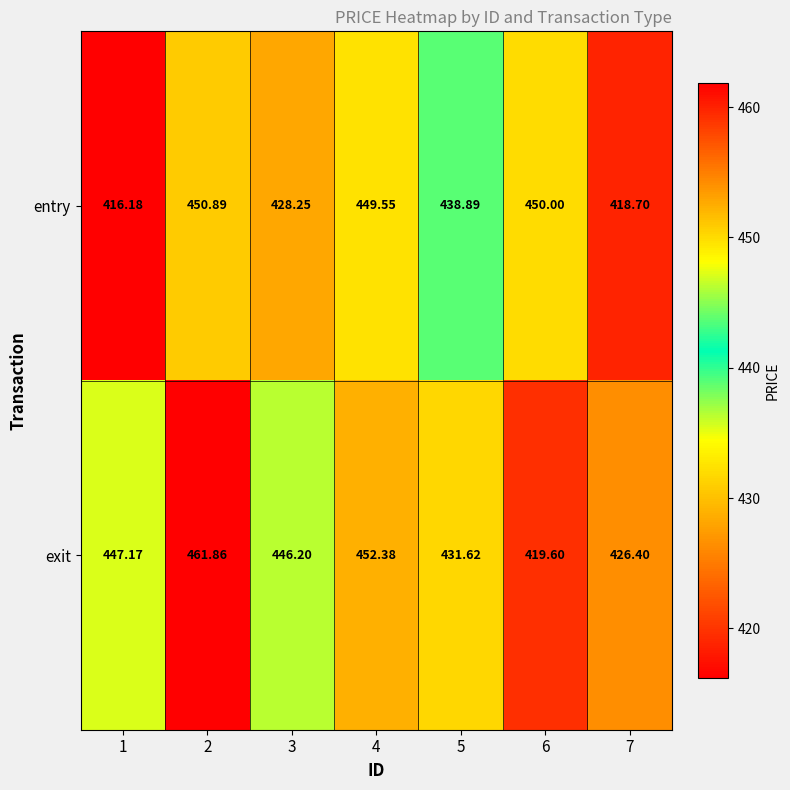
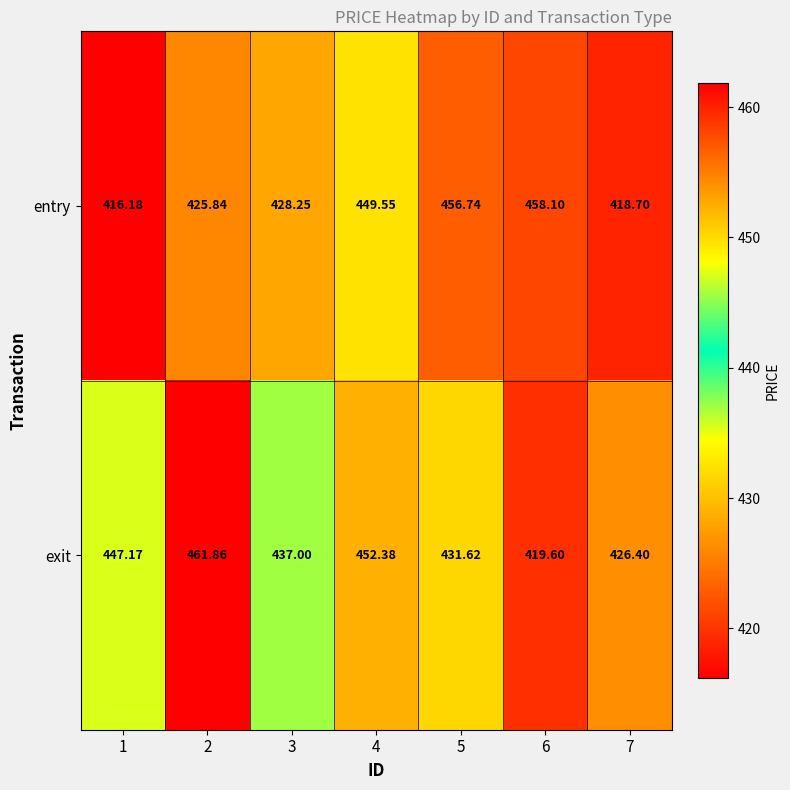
entry, 2: 450.89 -> 425.84
entry, 5: 438.89 -> 456.74
entry, 6: 450.00 -> 458.10
exit, 3: 446.20 -> 437.00
